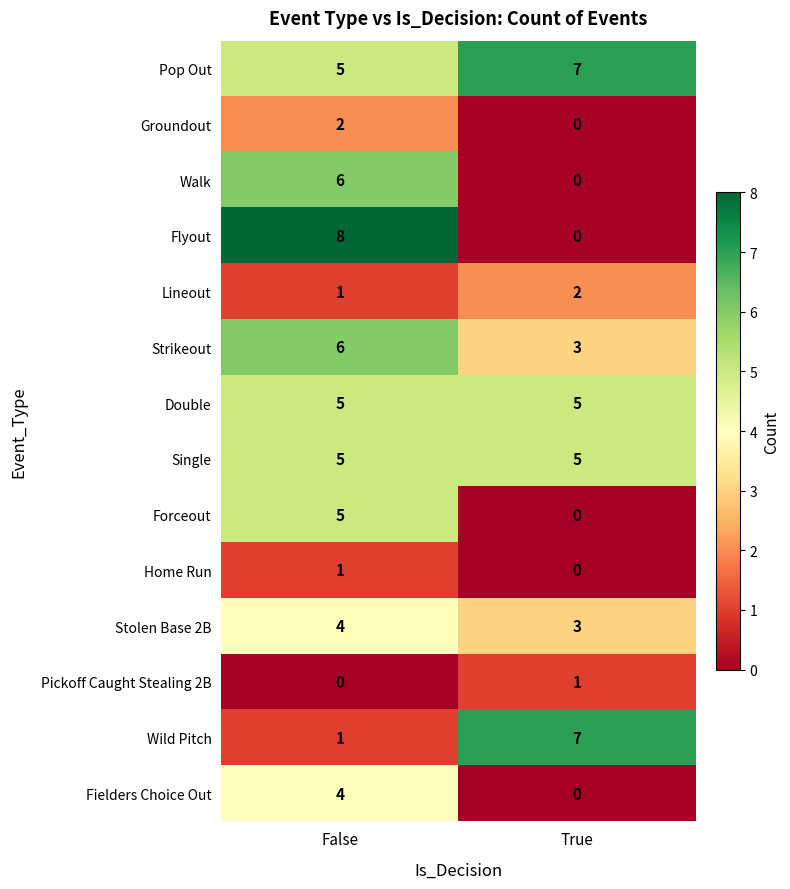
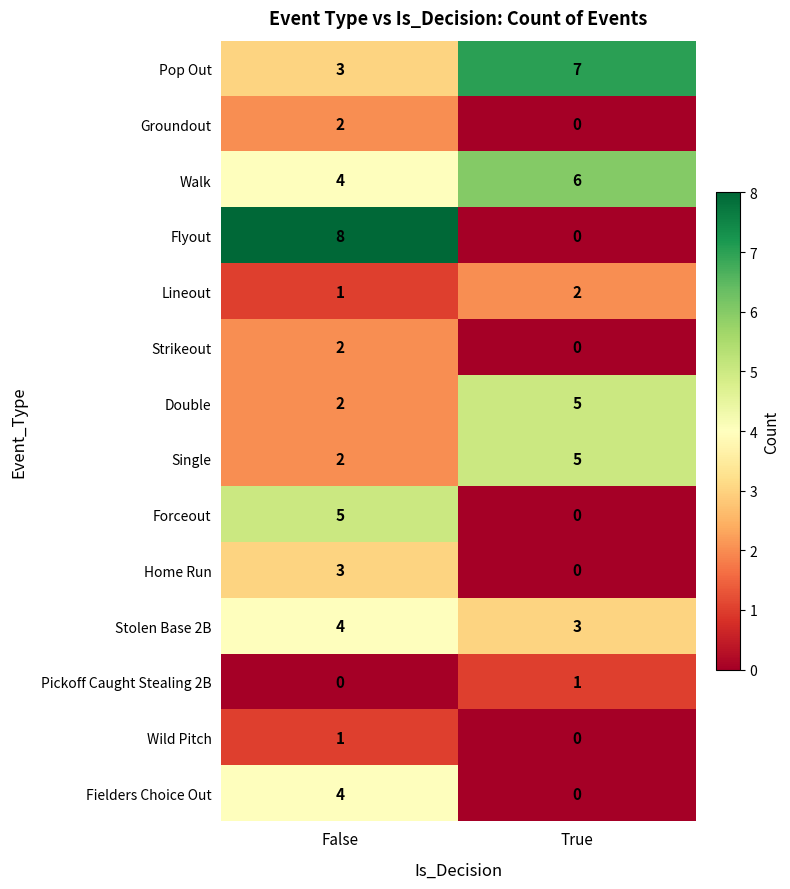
Pop Out, False: 5 -> 3
Walk, False: 6 -> 4
Walk, True: 0 -> 6
Strikeout, False: 6 -> 2
Strikeout, True: 3 -> 0
Double, False: 5 -> 2
Single, False: 5 -> 2
Home Run, False: 1 -> 3
Wild Pitch, True: 7 -> 0
